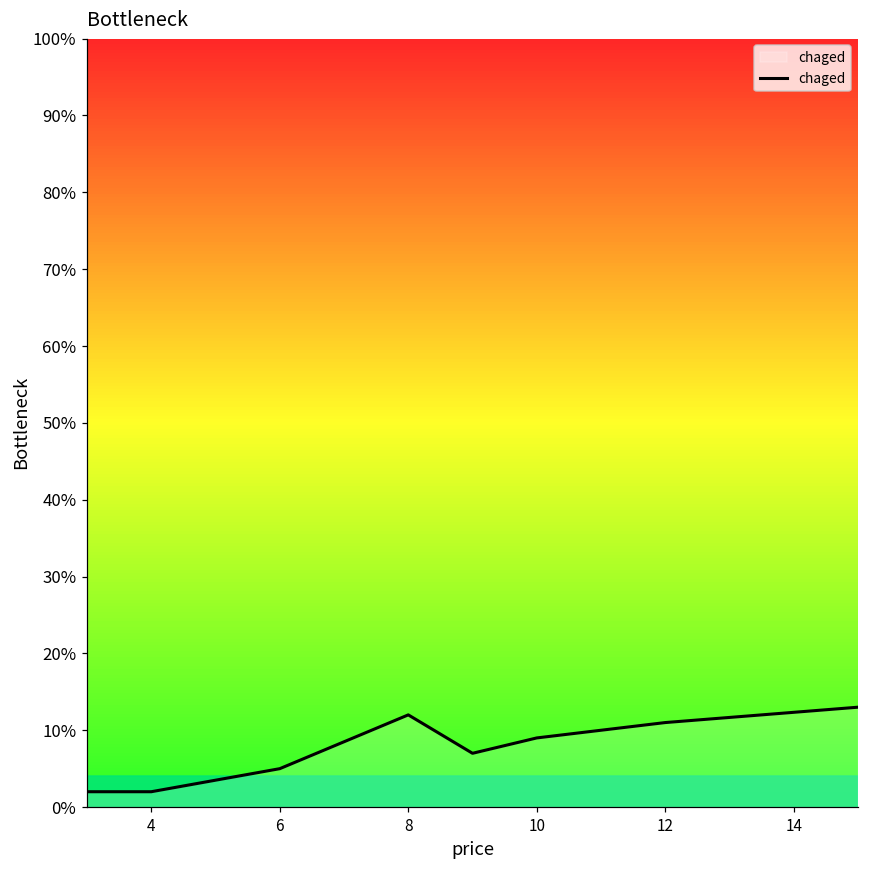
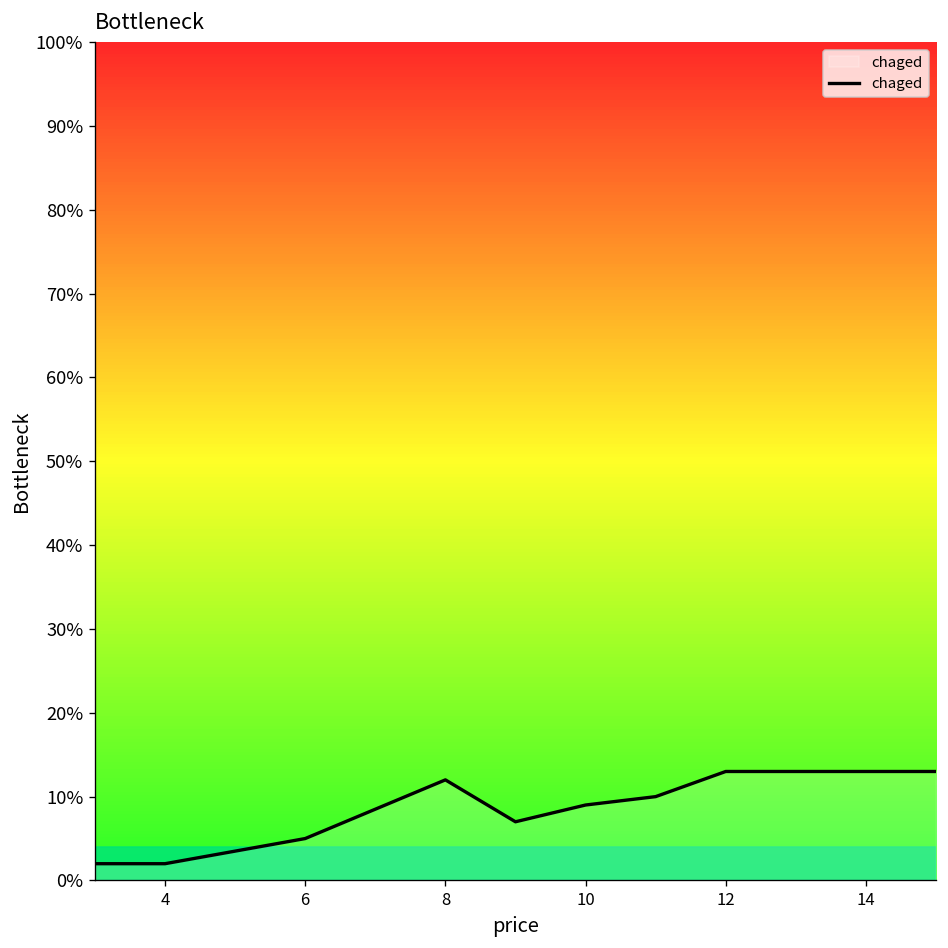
12: 11% -> 13%
